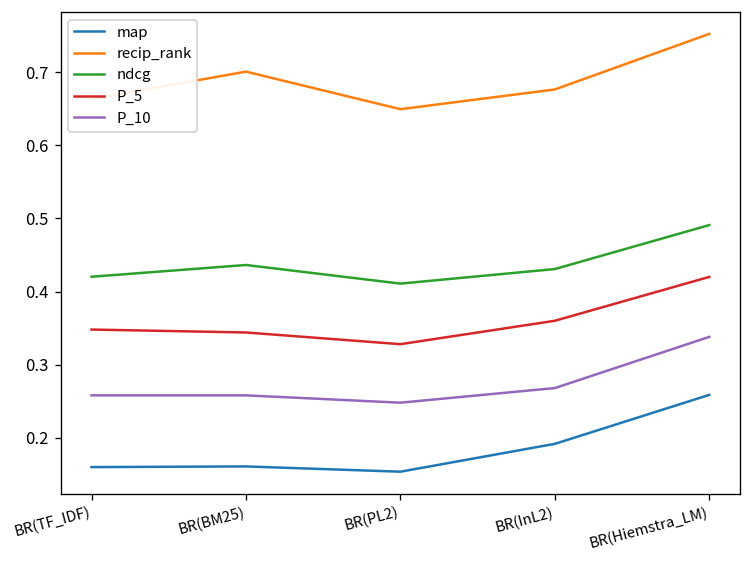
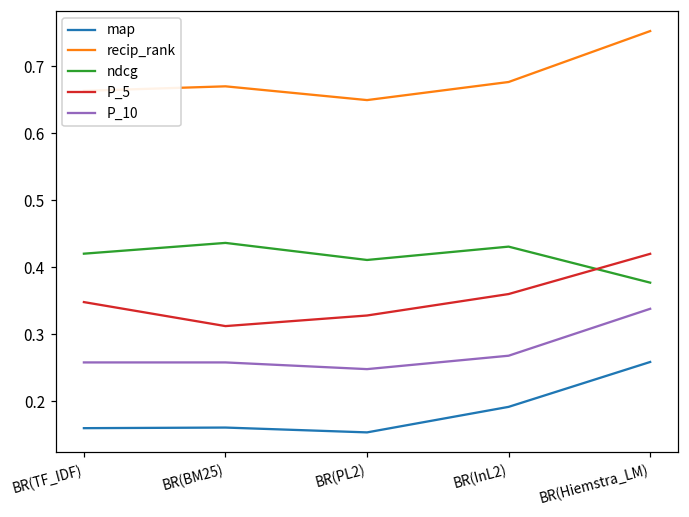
recip_rank, BR(BM25): 0.70 -> 0.67
P_5, BR(BM25): 0.34 -> 0.31
ndcg, BR(Hiemstra_LM): 0.49 -> 0.38
